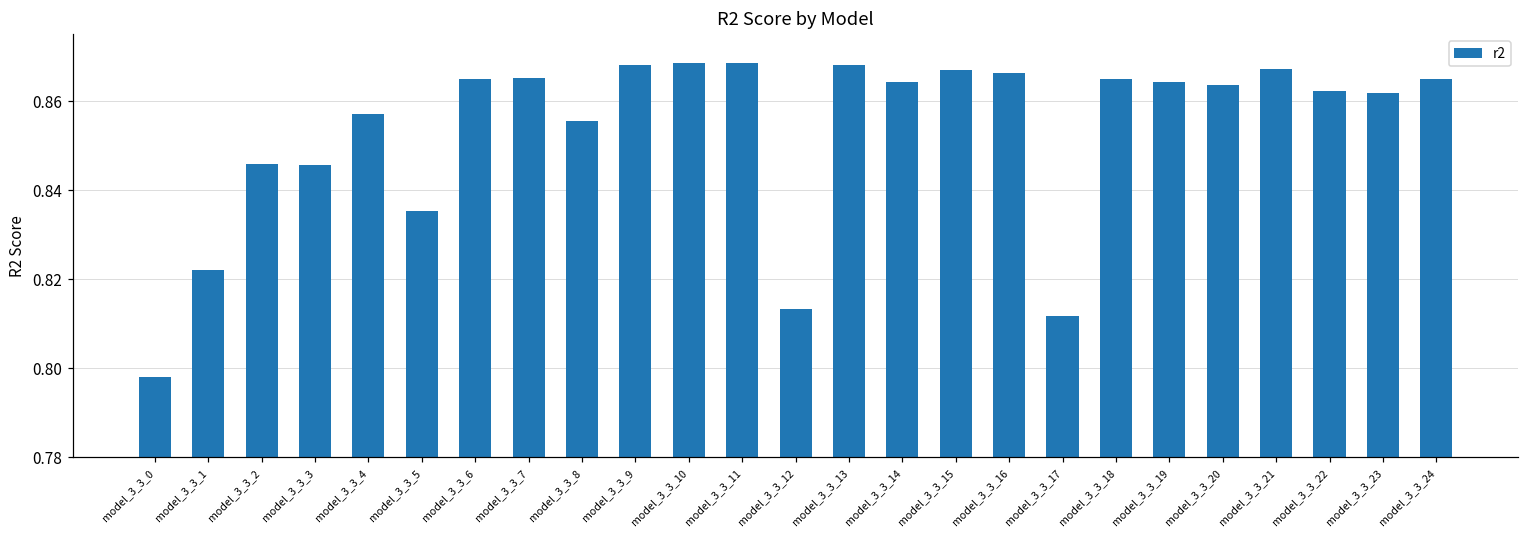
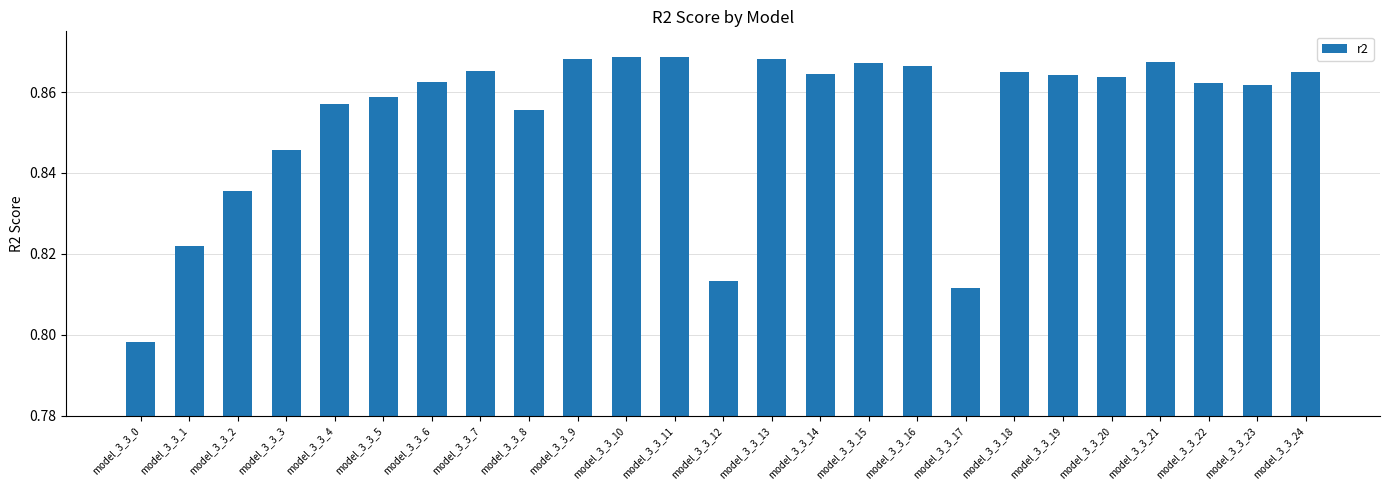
model_3_3_2: 0.846 -> 0.836
model_3_3_5: 0.835 -> 0.859
model_3_3_6: 0.865 -> 0.863
